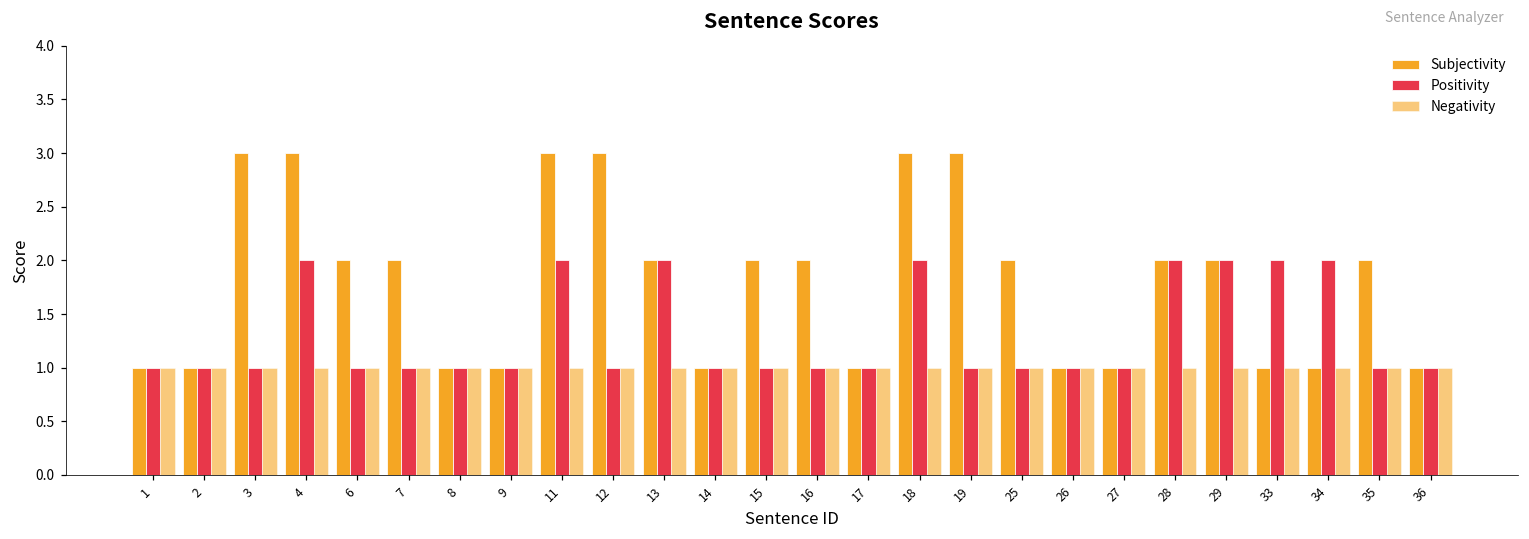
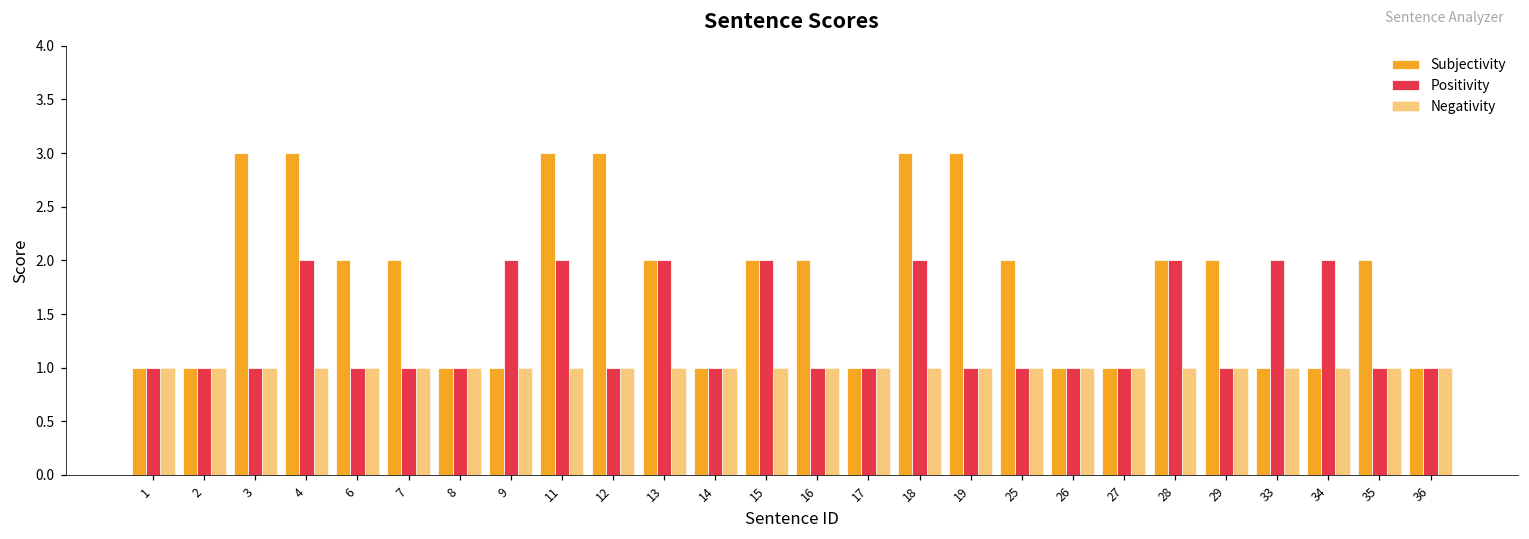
Positivity, 9: 1 -> 2
Positivity, 15: 1 -> 2
Positivity, 29: 2 -> 1
